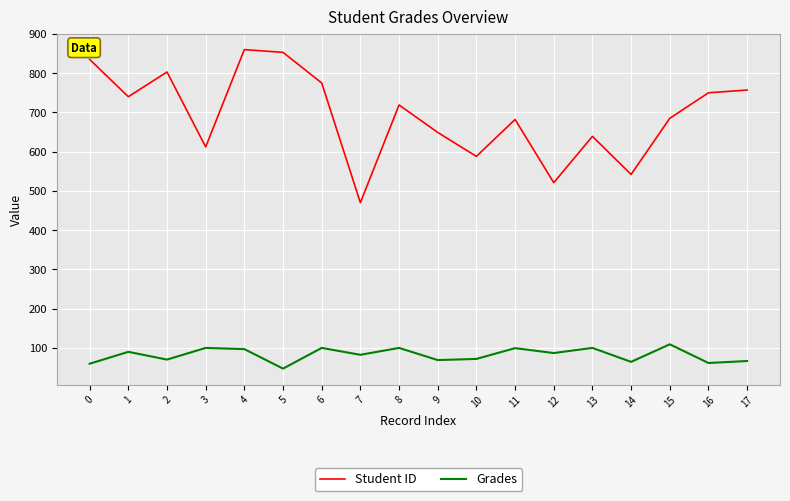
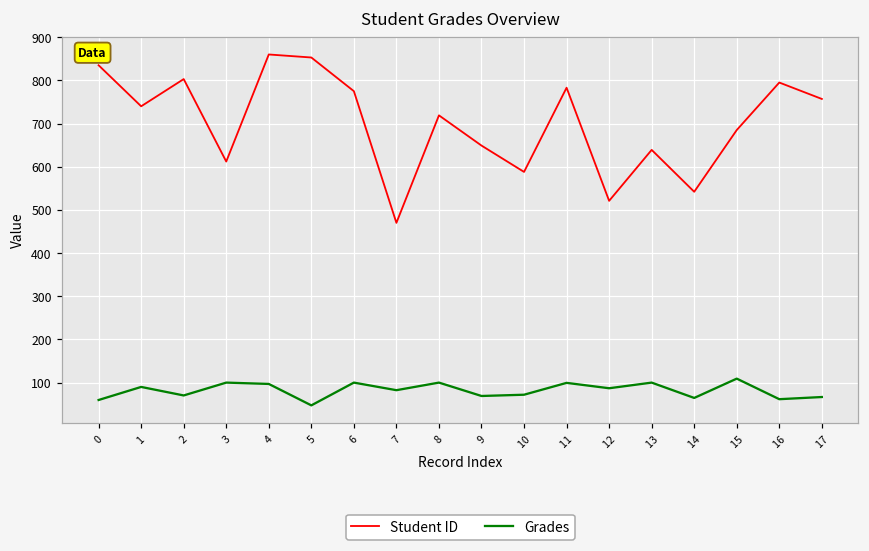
Student ID, 11: 680 -> 780
Student ID, 16: 750 -> 800
